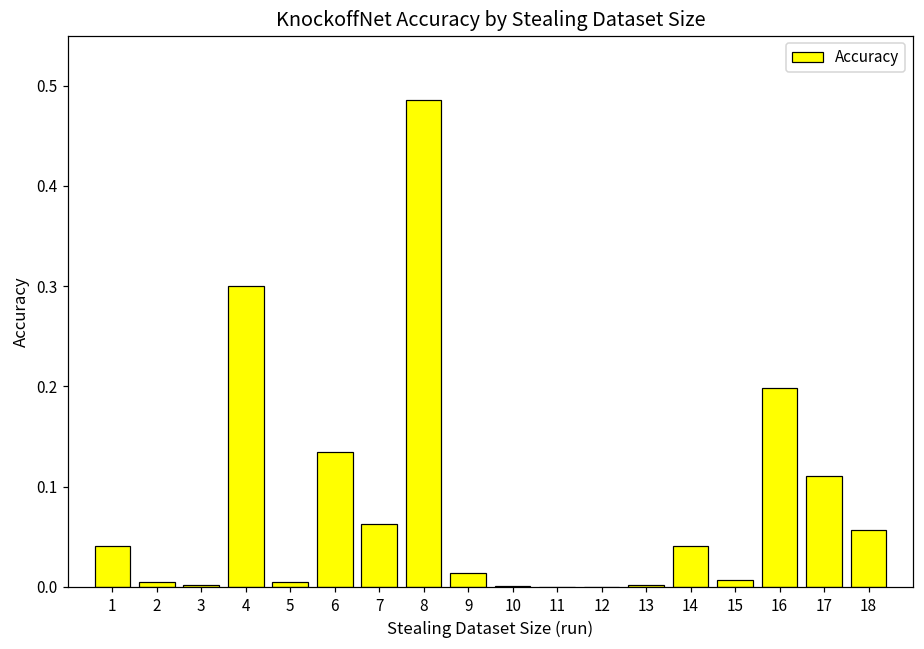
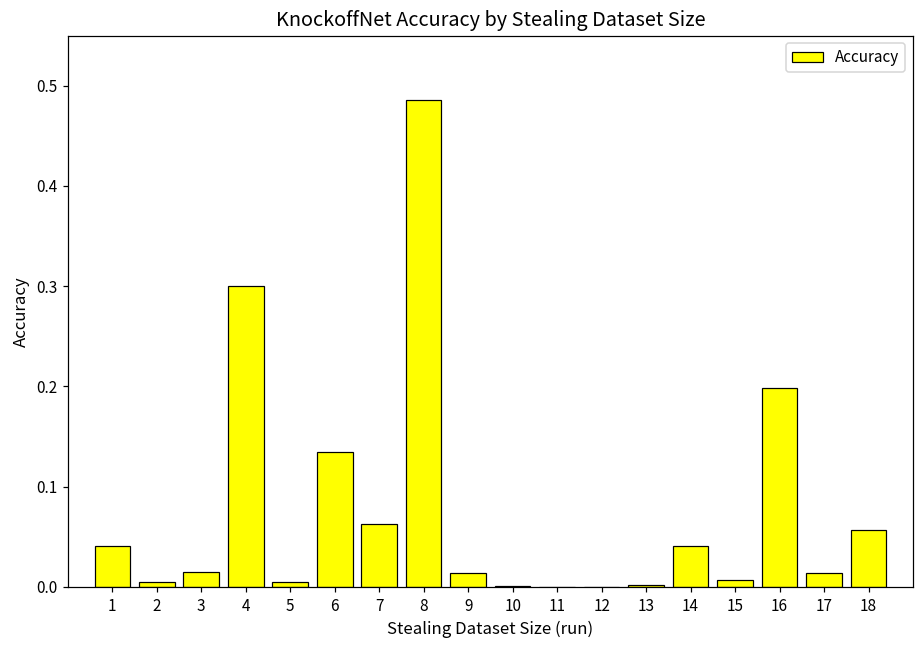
3: 0.00 -> 0.01
17: 0.11 -> 0.01
